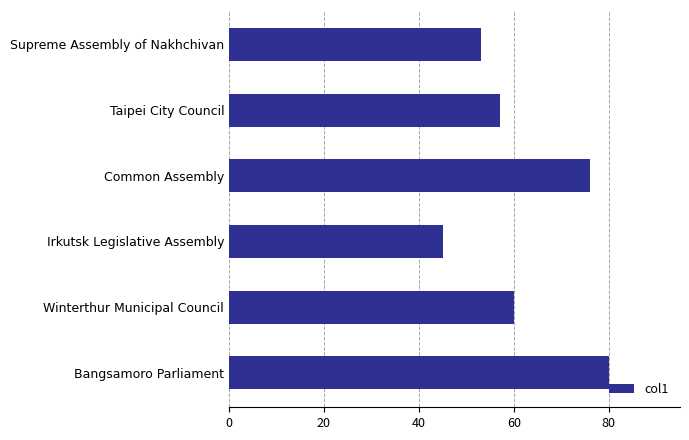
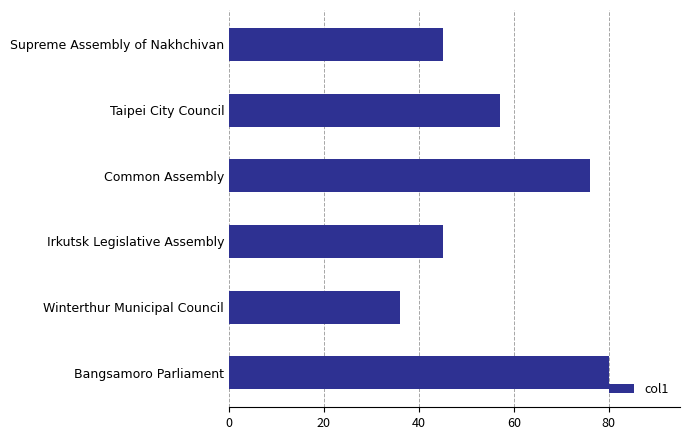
Supreme Assembly of Nakhchivan: 53 -> 45
Winterthur Municipal Council: 60 -> 36
